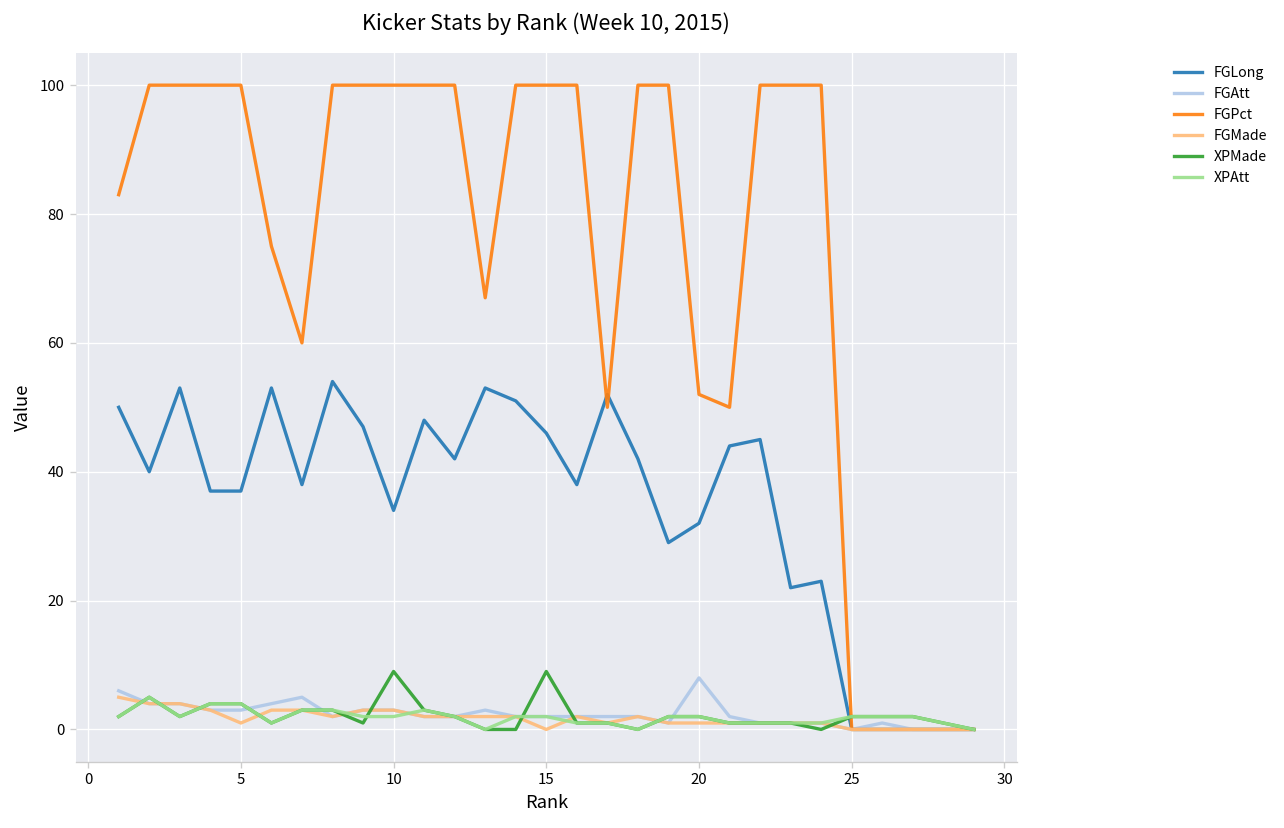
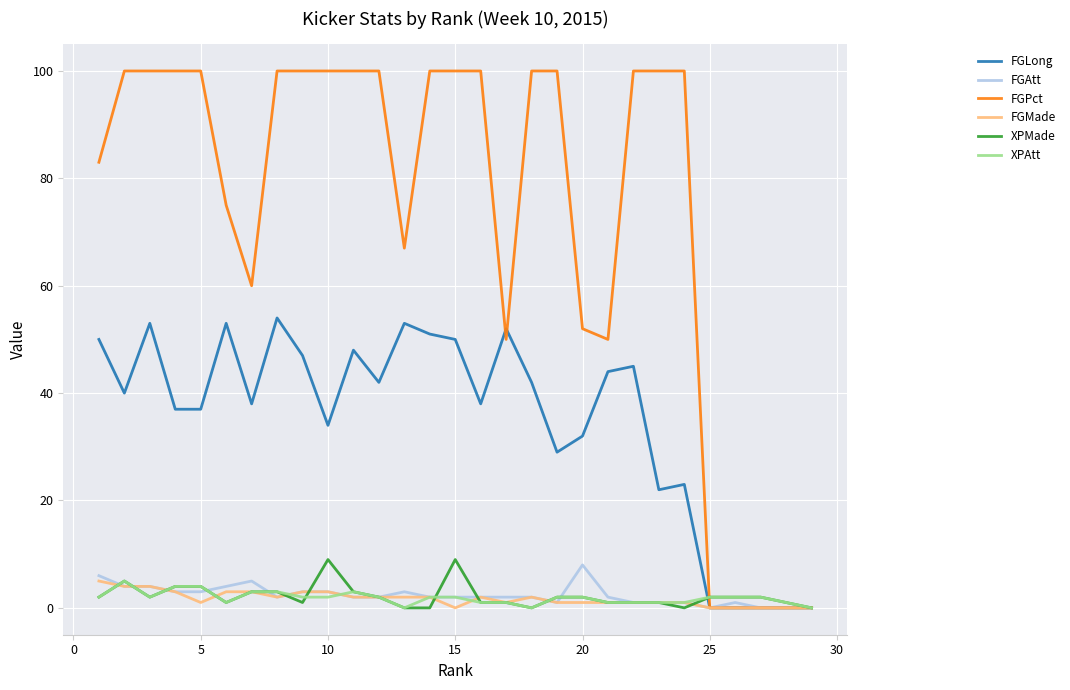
FGLong, 15: 46 -> 50
